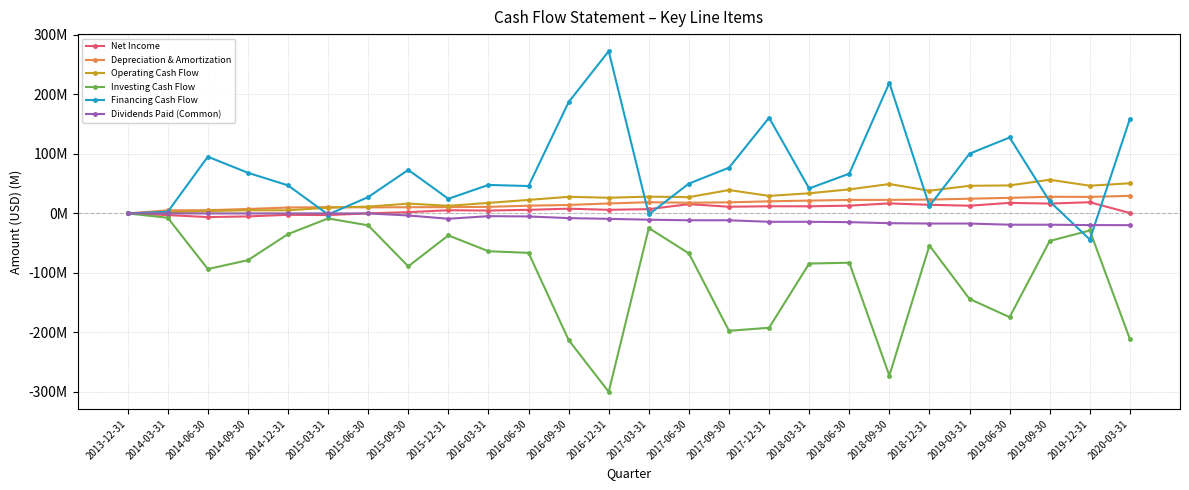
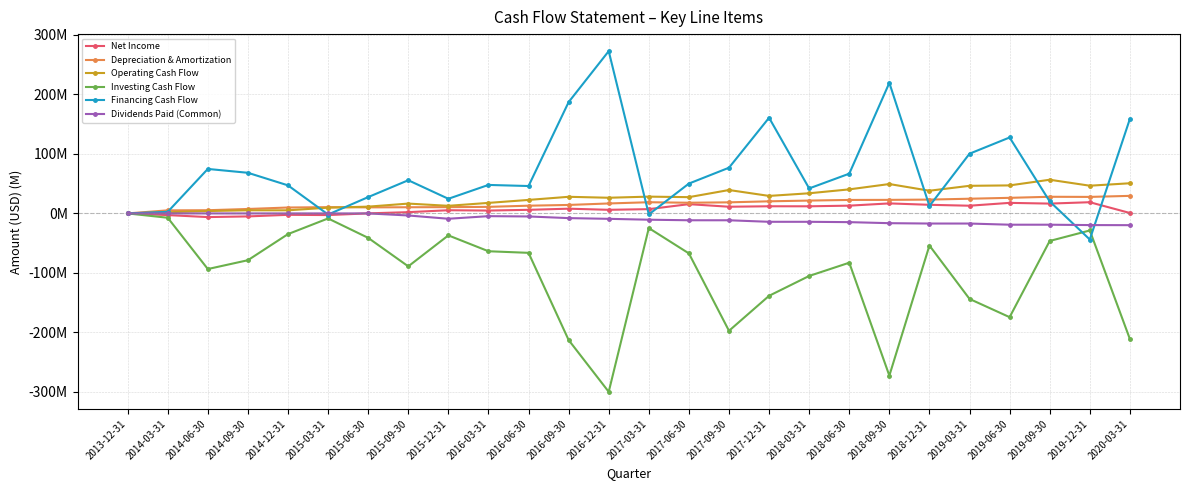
Financing Cash Flow, 2014-06-30: 100000000 -> 70000000
Investing Cash Flow, 2015-06-30: -20000000 -> -40000000
Financing Cash Flow, 2015-09-30: 70000000 -> 60000000
Investing Cash Flow, 2017-12-31: -190000000 -> -140000000
Investing Cash Flow, 2018-03-31: -80000000 -> -110000000
